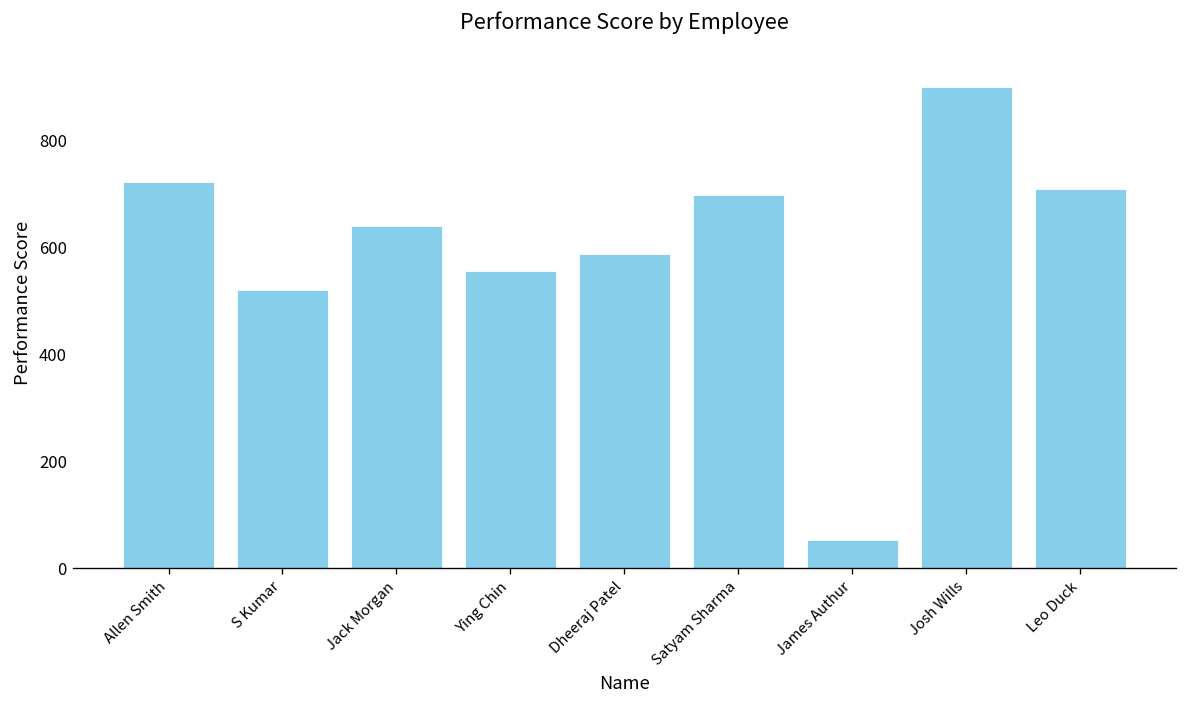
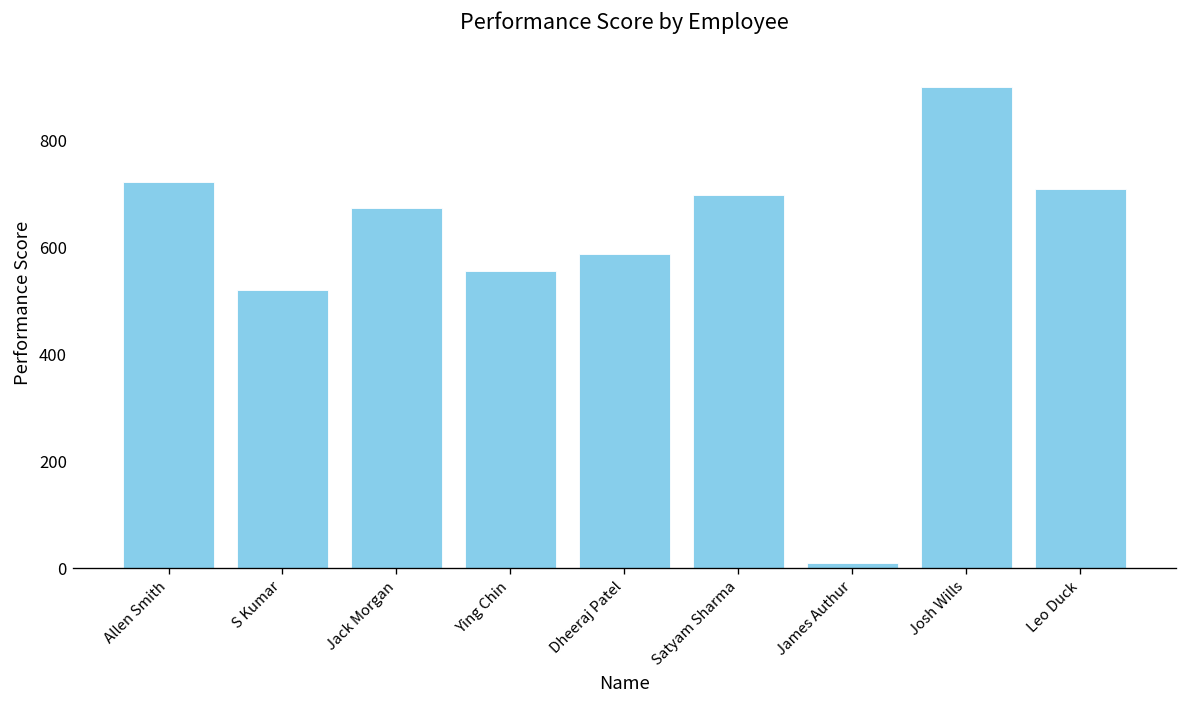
Jack Morgan: 640 -> 670
James Authur: 50 -> 10
